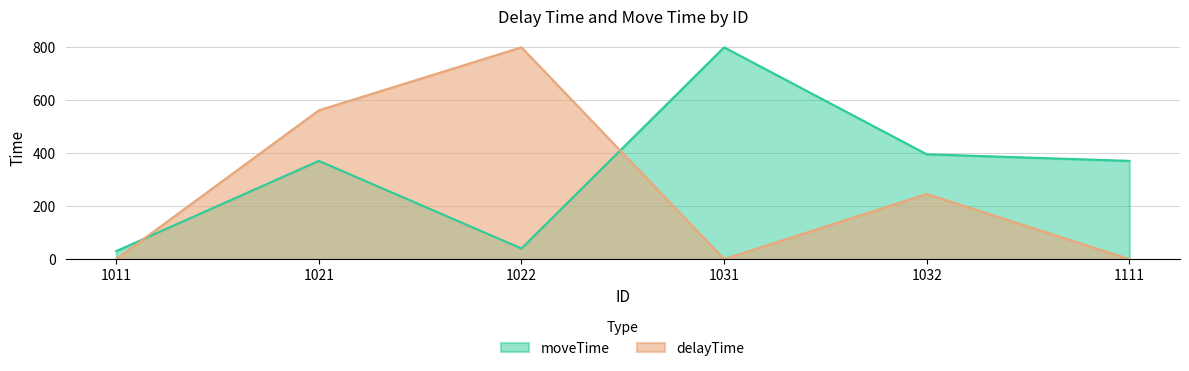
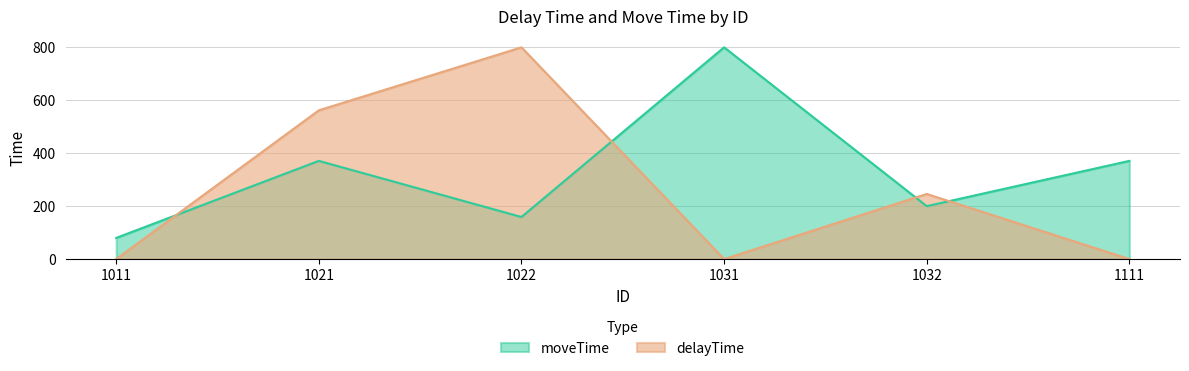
moveTime, 1011: 30 -> 80
moveTime, 1022: 40 -> 160
moveTime, 1032: 400 -> 200
